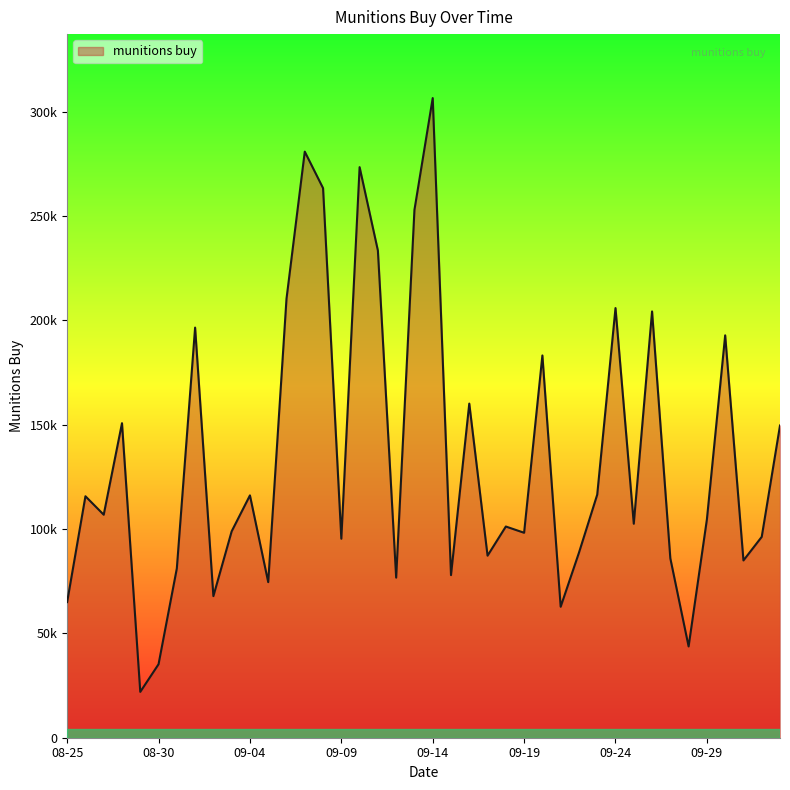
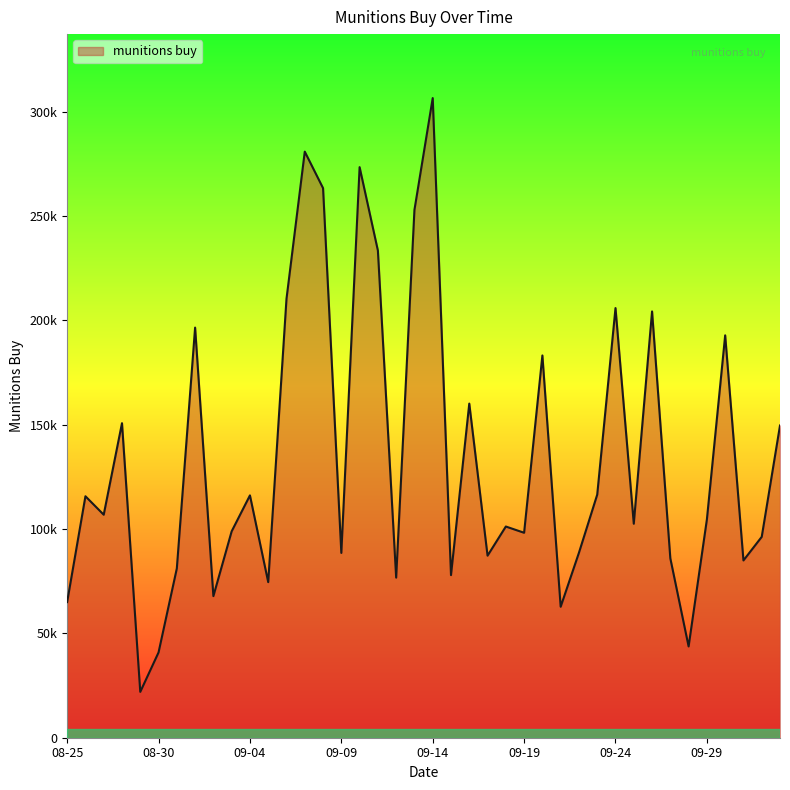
08-30: 35000 -> 41000
09-09: 95000 -> 89000
